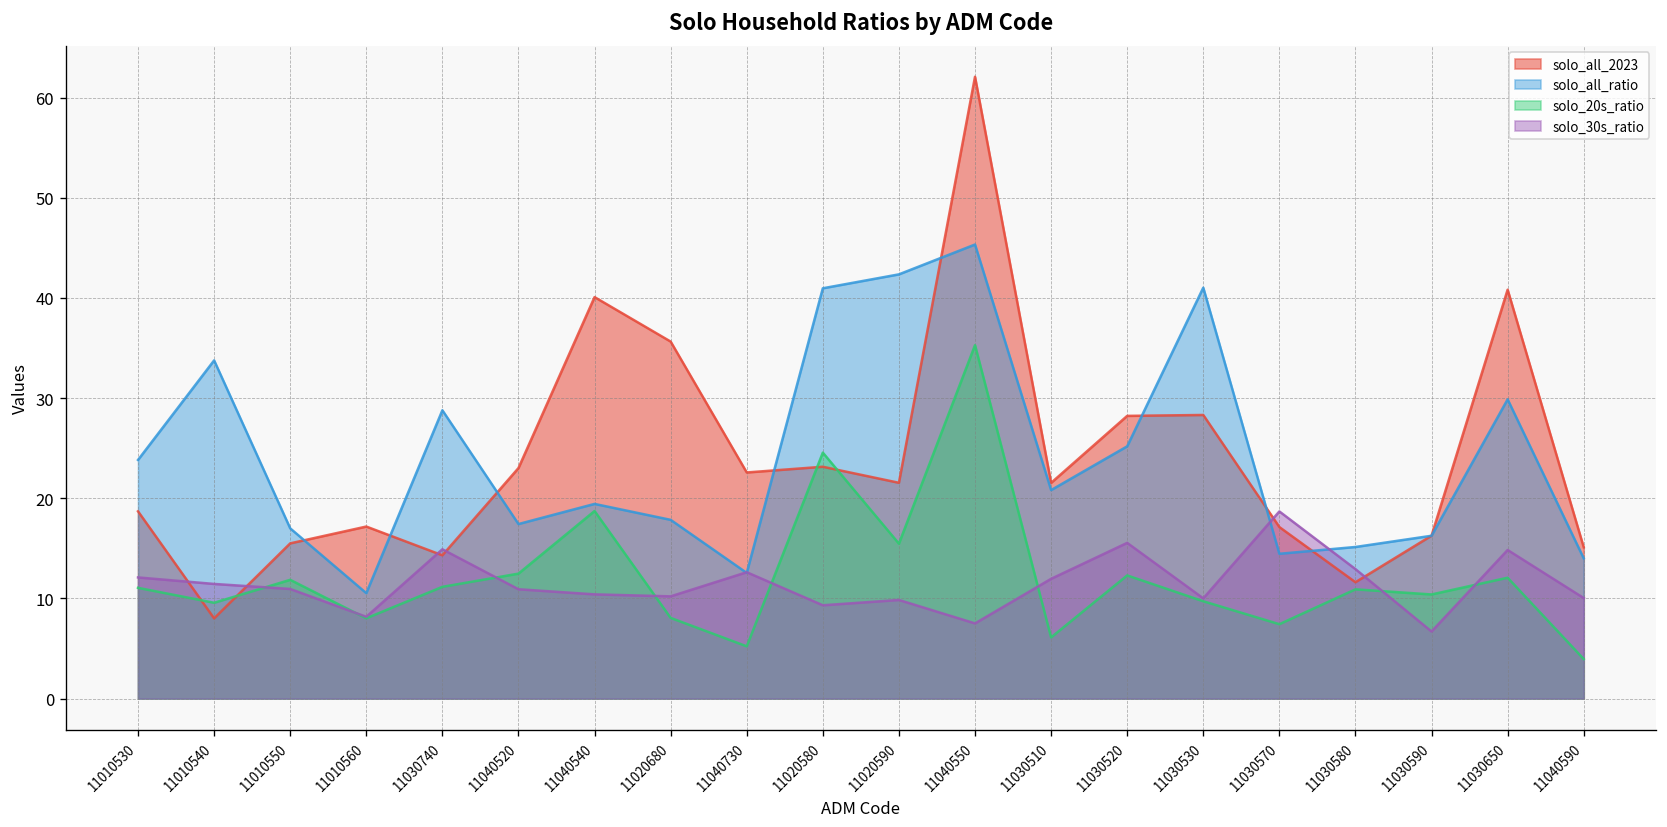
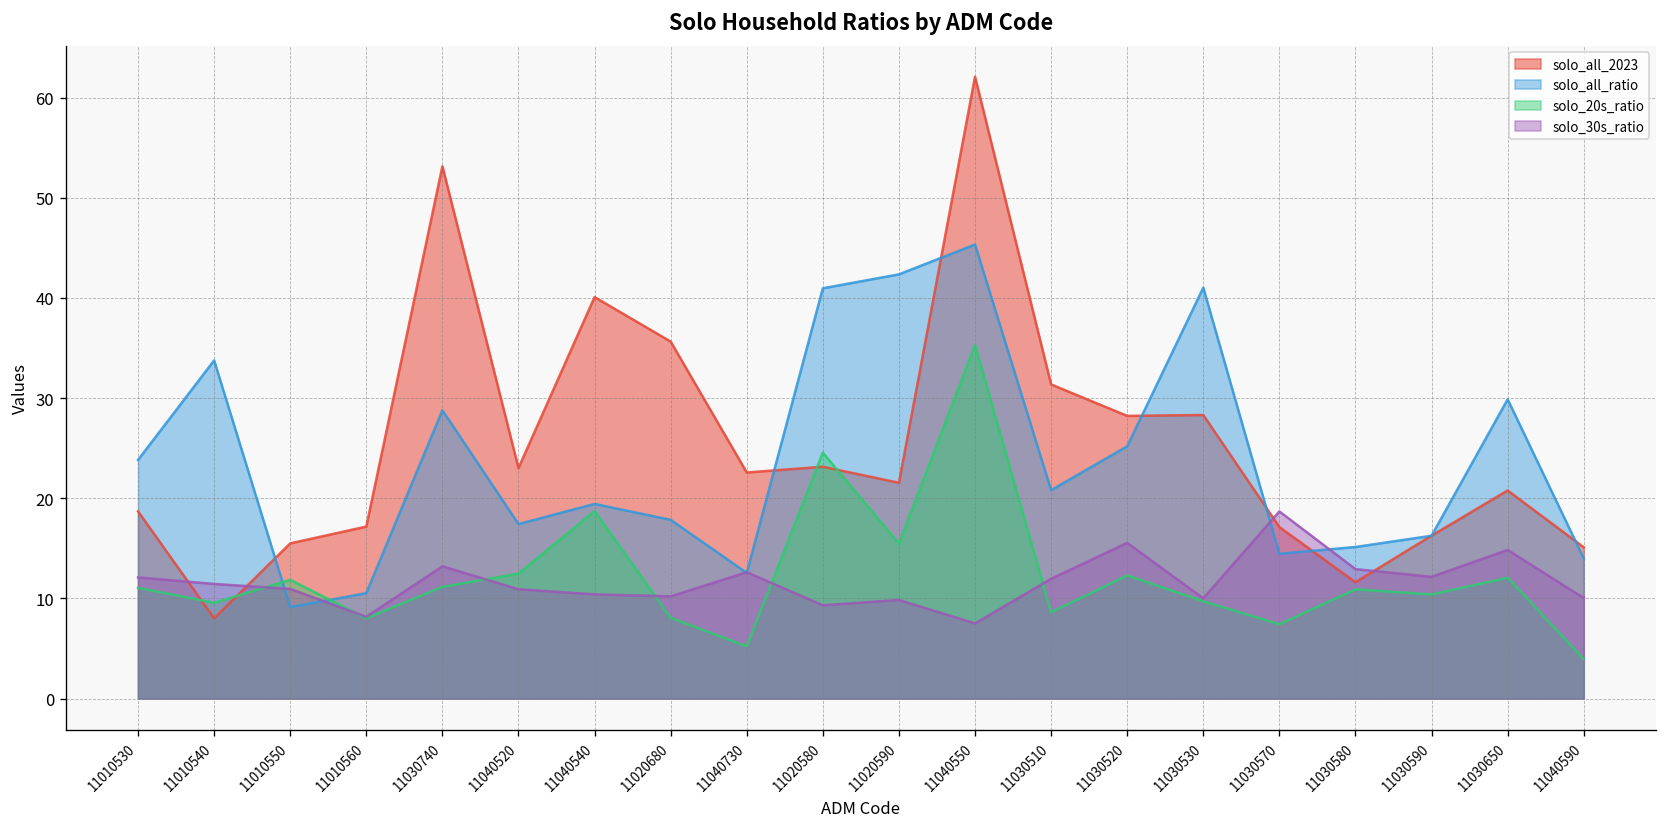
solo_all_ratio, 11010550: 17 -> 9
solo_all_2023, 11030740: 14 -> 53
solo_30s_ratio, 11030740: 15 -> 13
solo_all_2023, 11030510: 22 -> 31
solo_20s_ratio, 11030510: 6 -> 9
solo_30s_ratio, 11030590: 7 -> 12
solo_all_2023, 11030650: 41 -> 21
